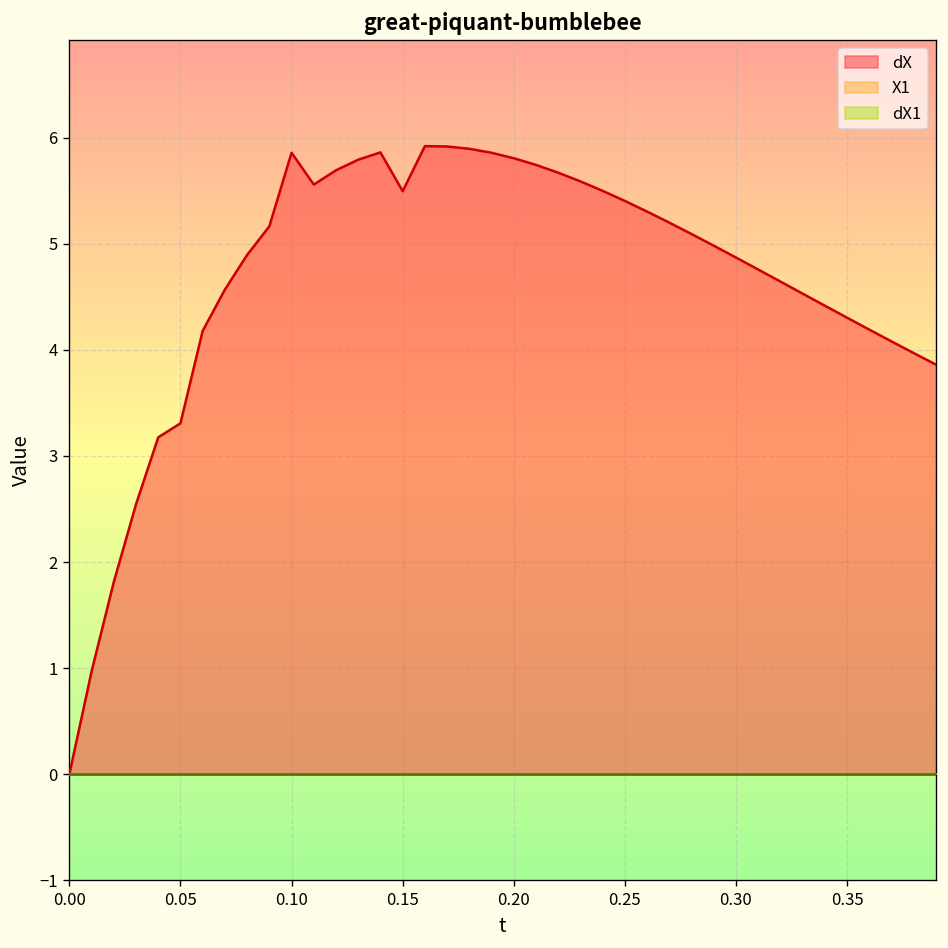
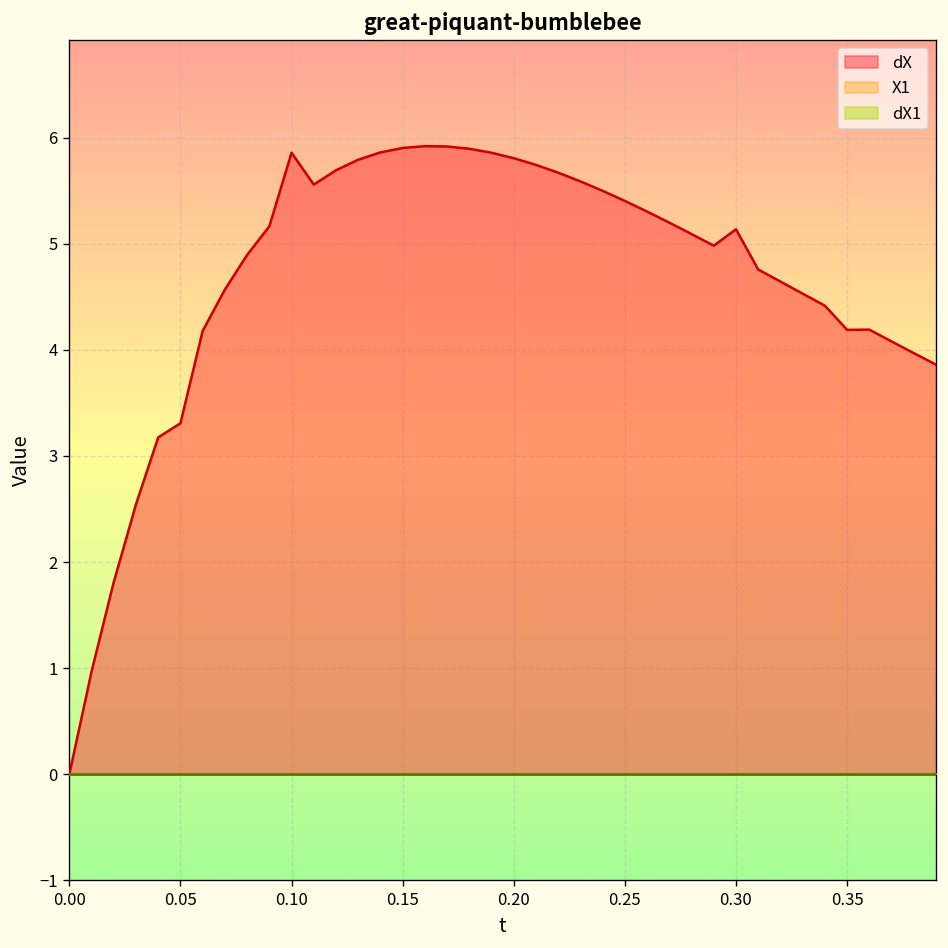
dX, 0.15: 5.5 -> 5.9
dX, 0.30: 4.9 -> 5.1
dX, 0.35: 4.3 -> 4.2
